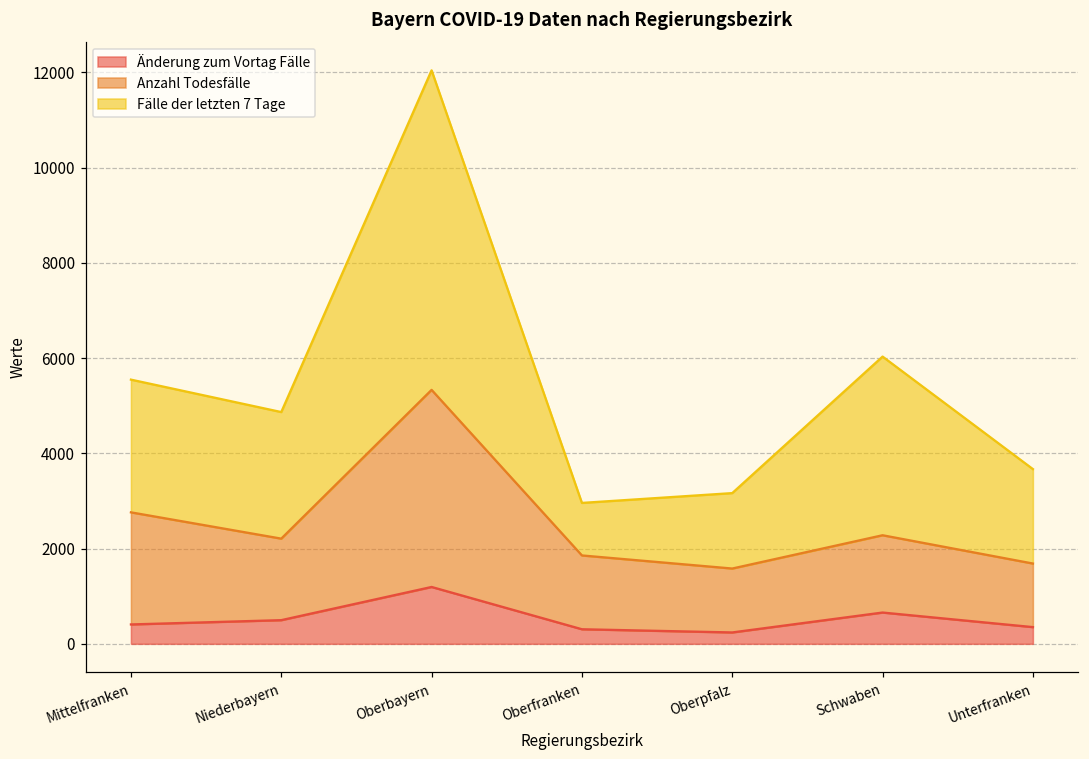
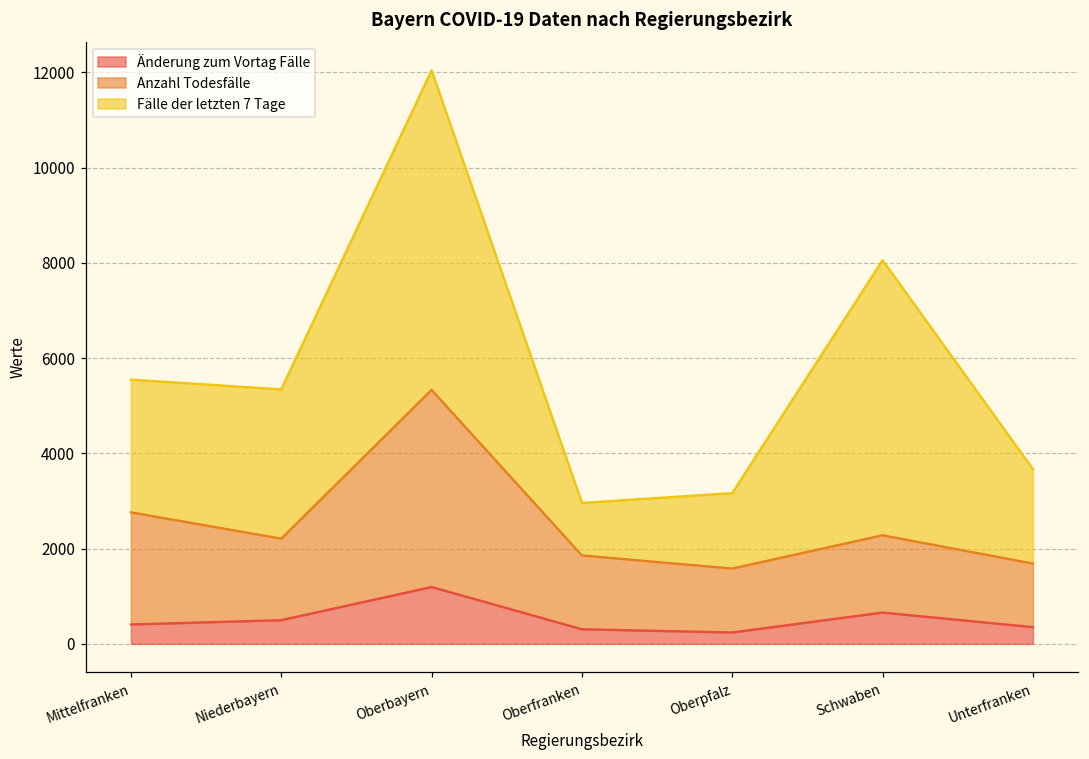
Fälle der letzten 7 Tage, Niederbayern: 2700 -> 3100
Fälle der letzten 7 Tage, Schwaben: 3800 -> 5800
